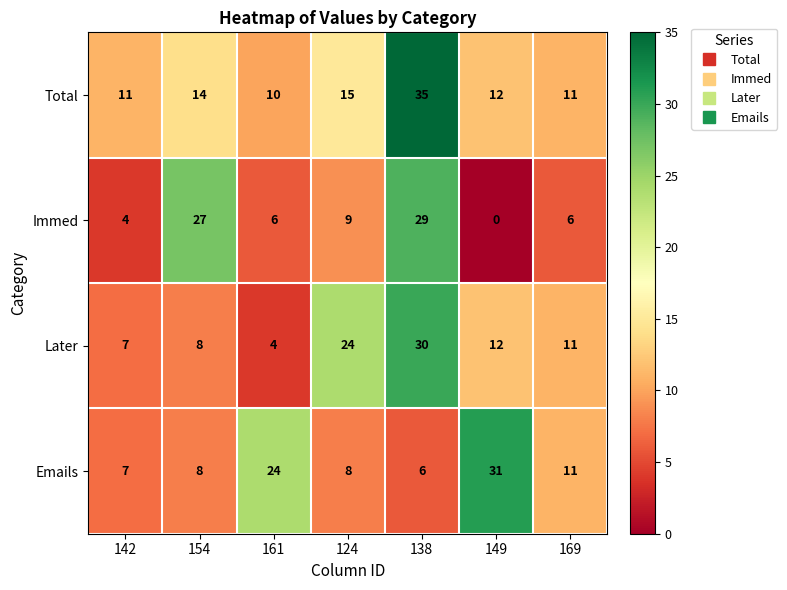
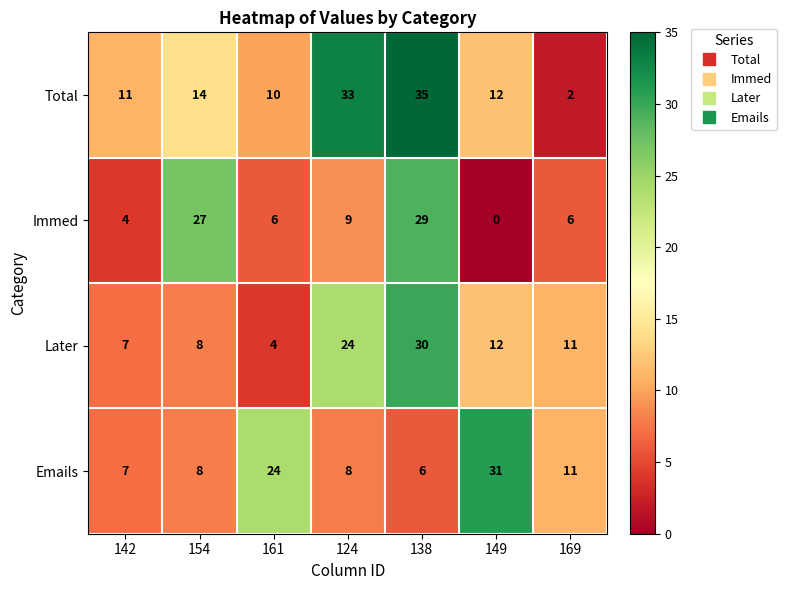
Total, 124: 15 -> 33
Total, 169: 11 -> 2
